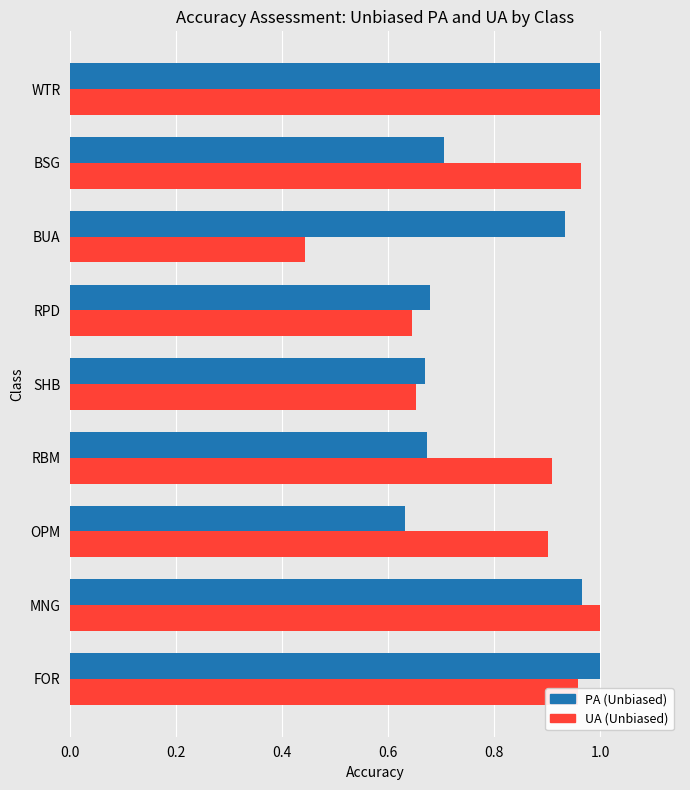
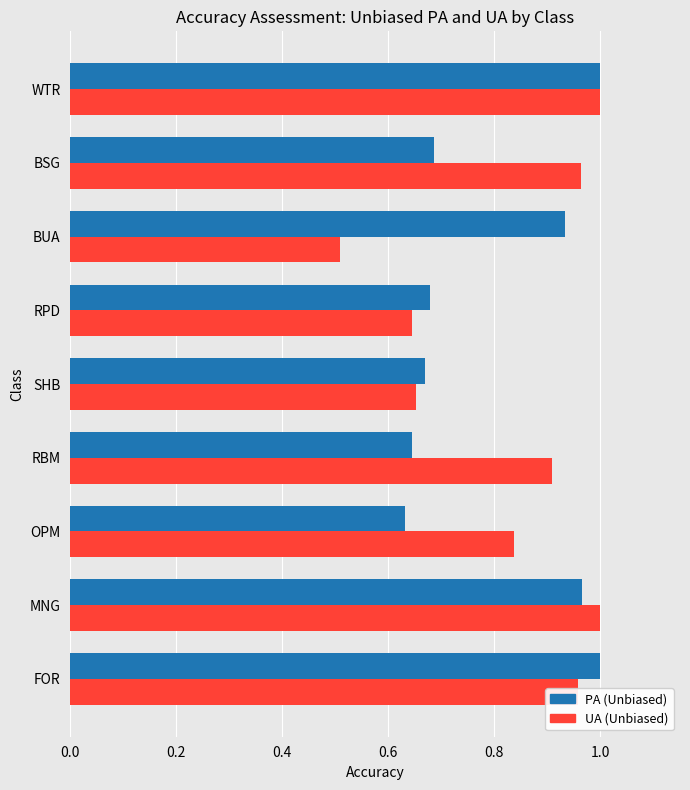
PA (Unbiased), BSG: 0.70 -> 0.69
UA (Unbiased), BUA: 0.44 -> 0.51
PA (Unbiased), RBM: 0.67 -> 0.64
UA (Unbiased), OPM: 0.90 -> 0.84
